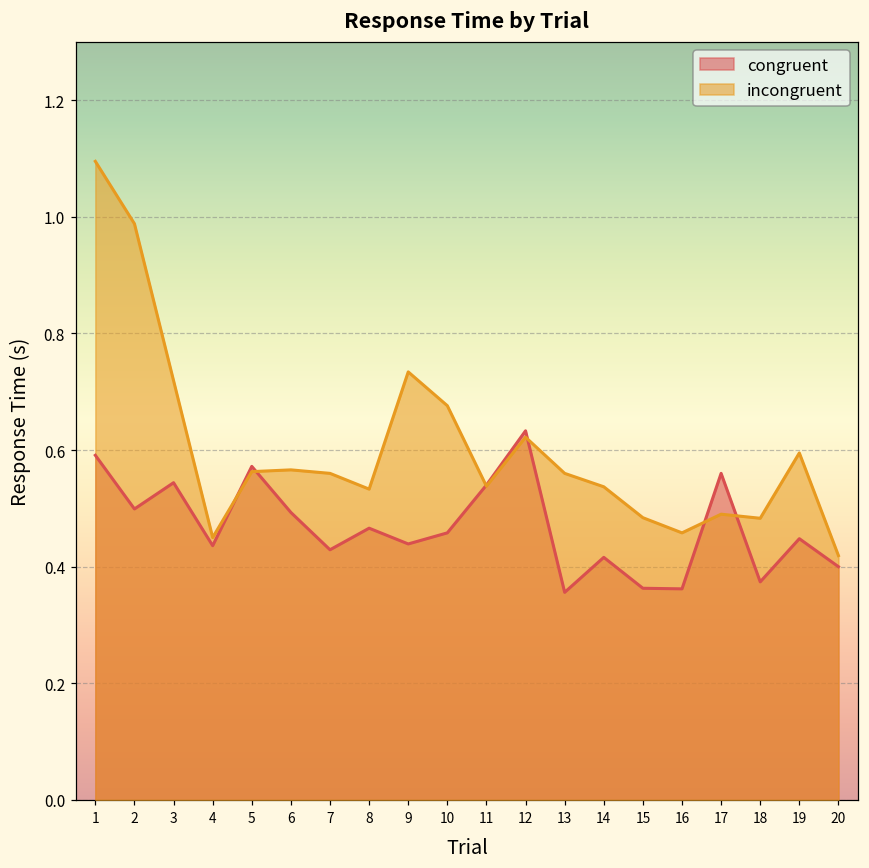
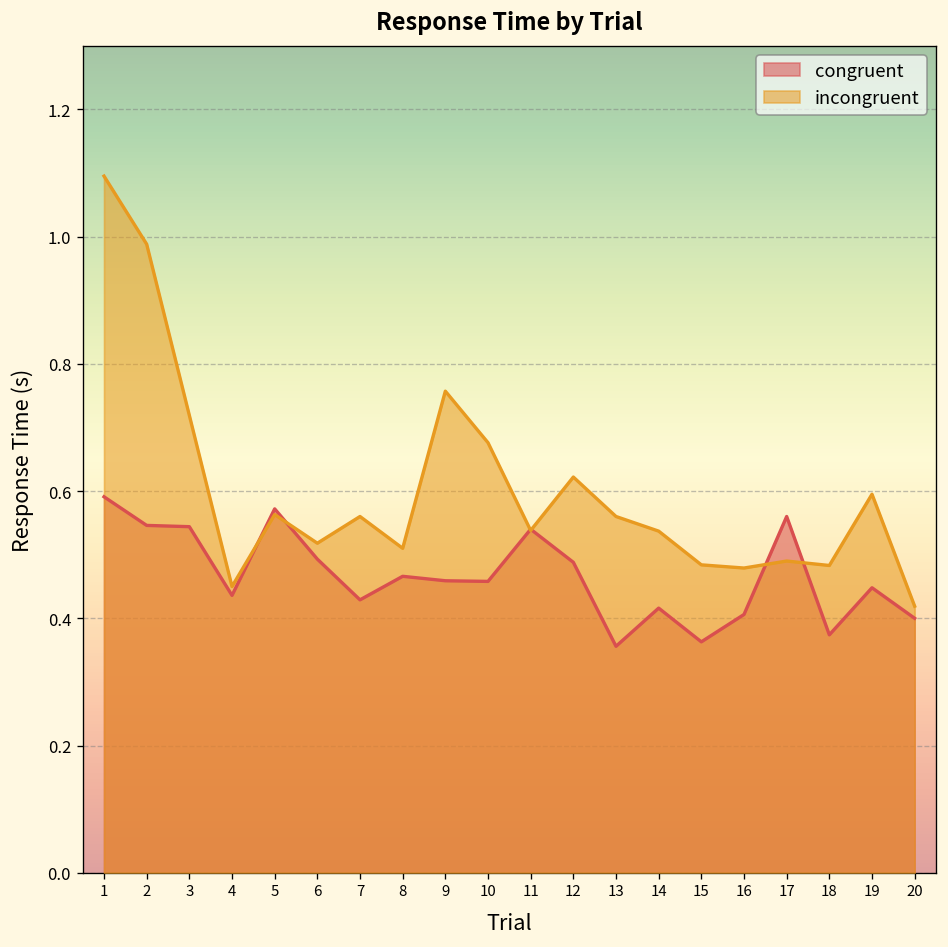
congruent, 2: 0.50 -> 0.55
incongruent, 6: 0.57 -> 0.52
incongruent, 8: 0.53 -> 0.51
congruent, 9: 0.44 -> 0.46
incongruent, 9: 0.73 -> 0.76
congruent, 12: 0.63 -> 0.49
congruent, 16: 0.36 -> 0.41
incongruent, 16: 0.46 -> 0.48
